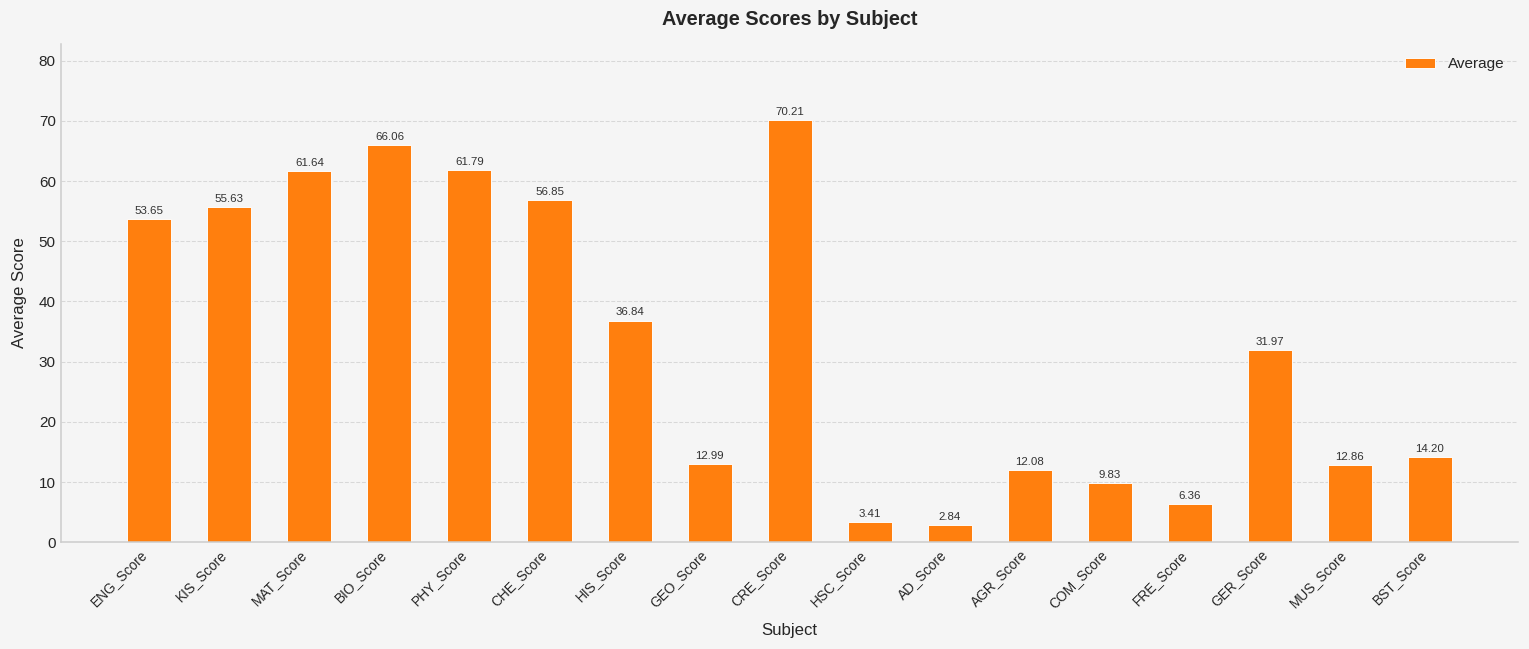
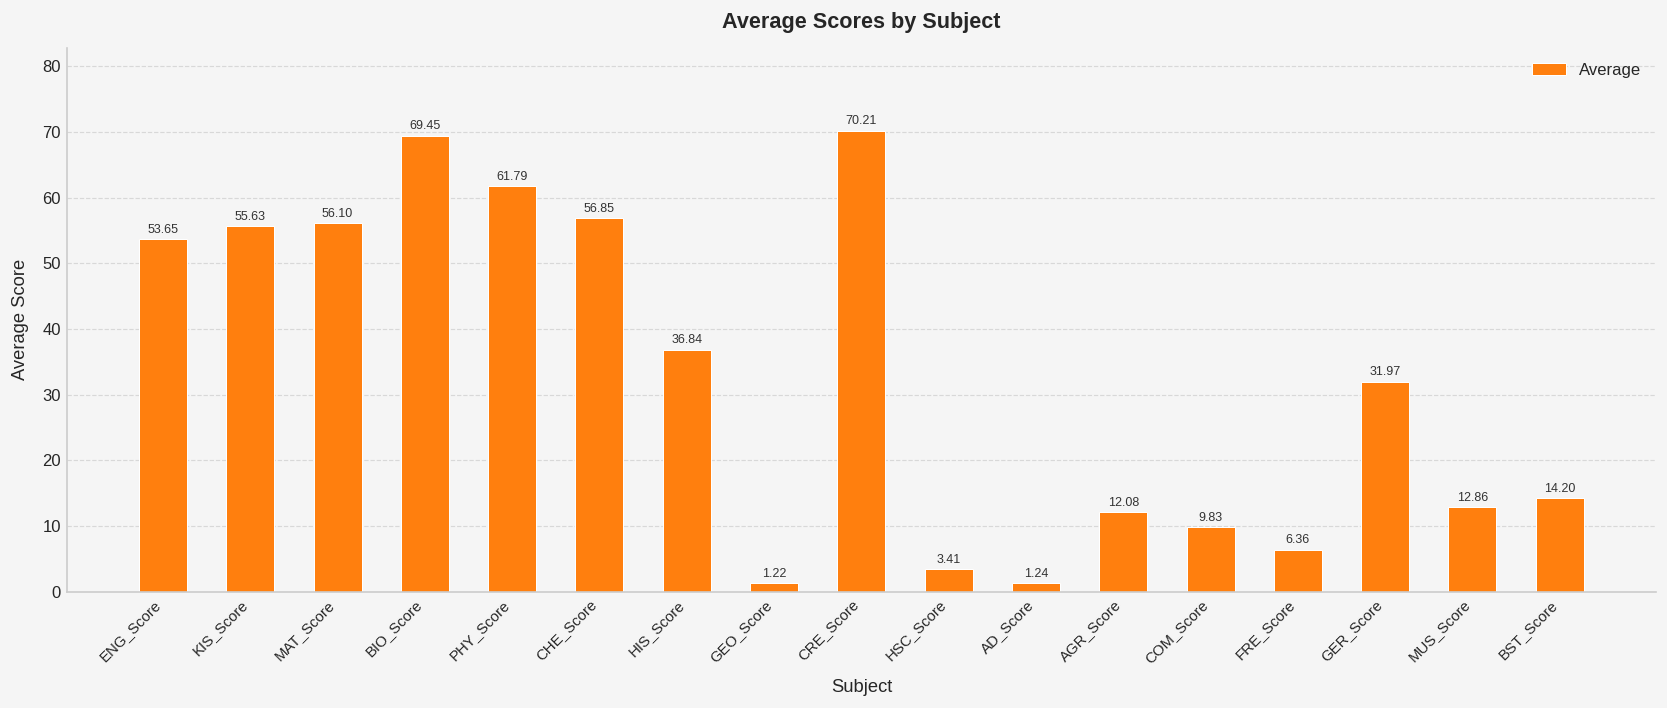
MAT_Score: 61.64 -> 56.10
BIO_Score: 66.06 -> 69.45
GEO_Score: 12.99 -> 1.22
AD_Score: 2.84 -> 1.24
